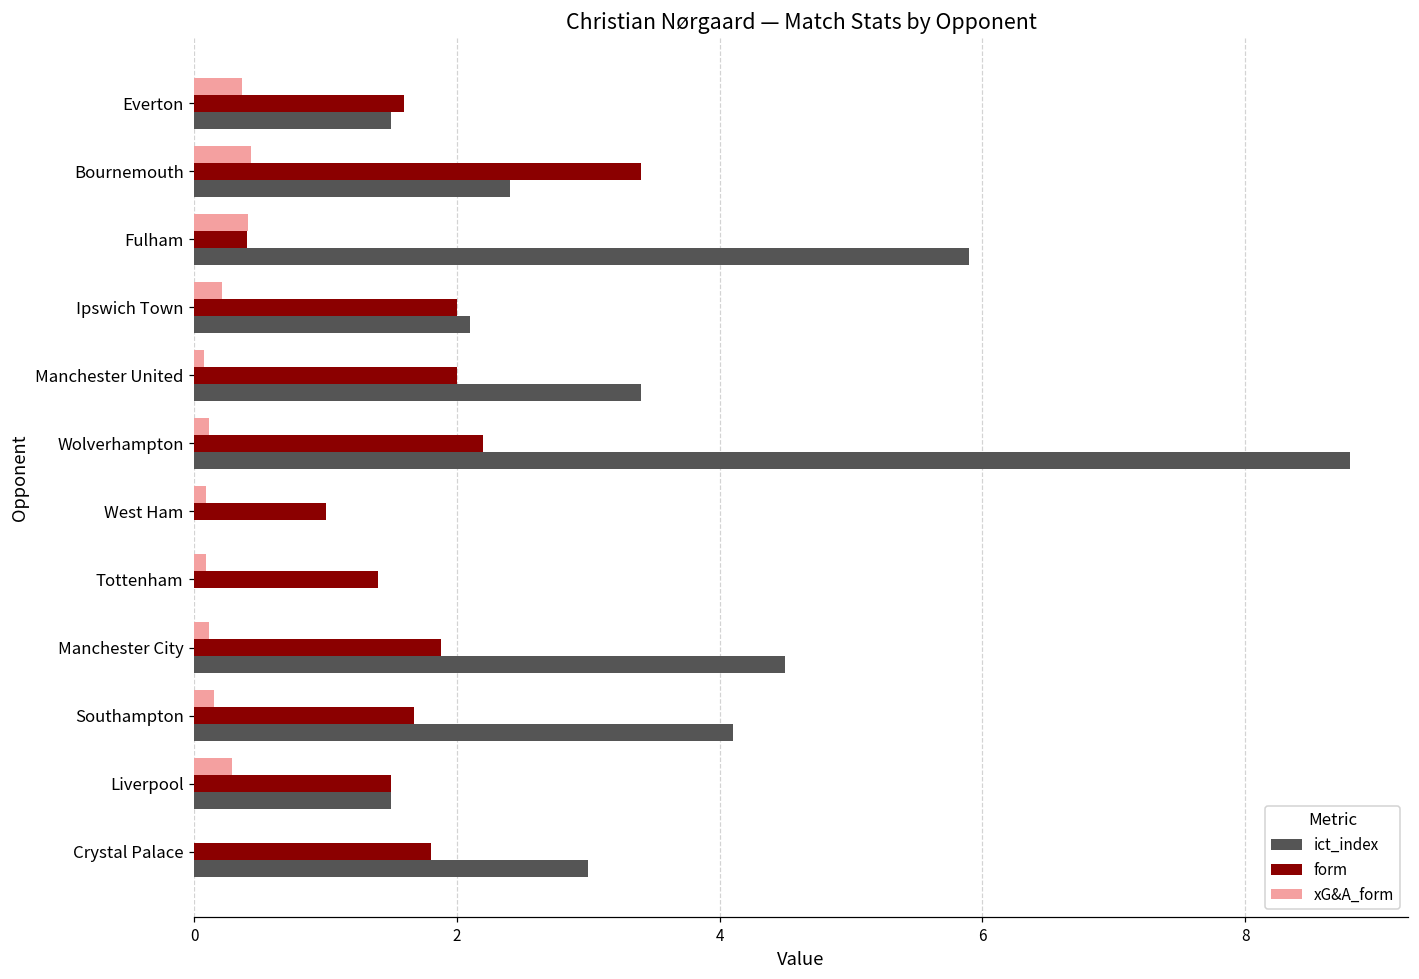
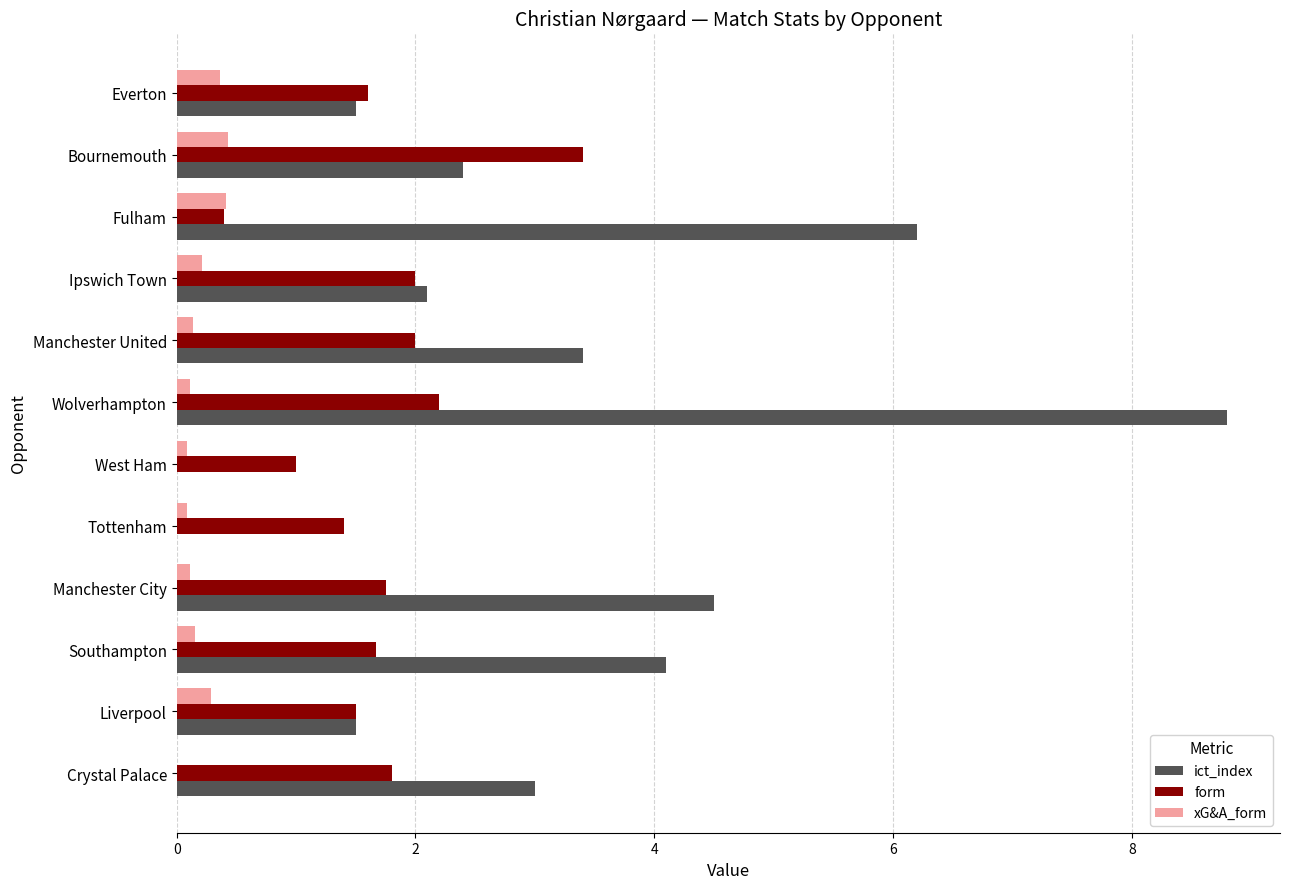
ict_index, Fulham: 5.9 -> 6.2
xG&A_form, Manchester United: 0.07 -> 0.14
form, Manchester City: 1.88 -> 1.75
